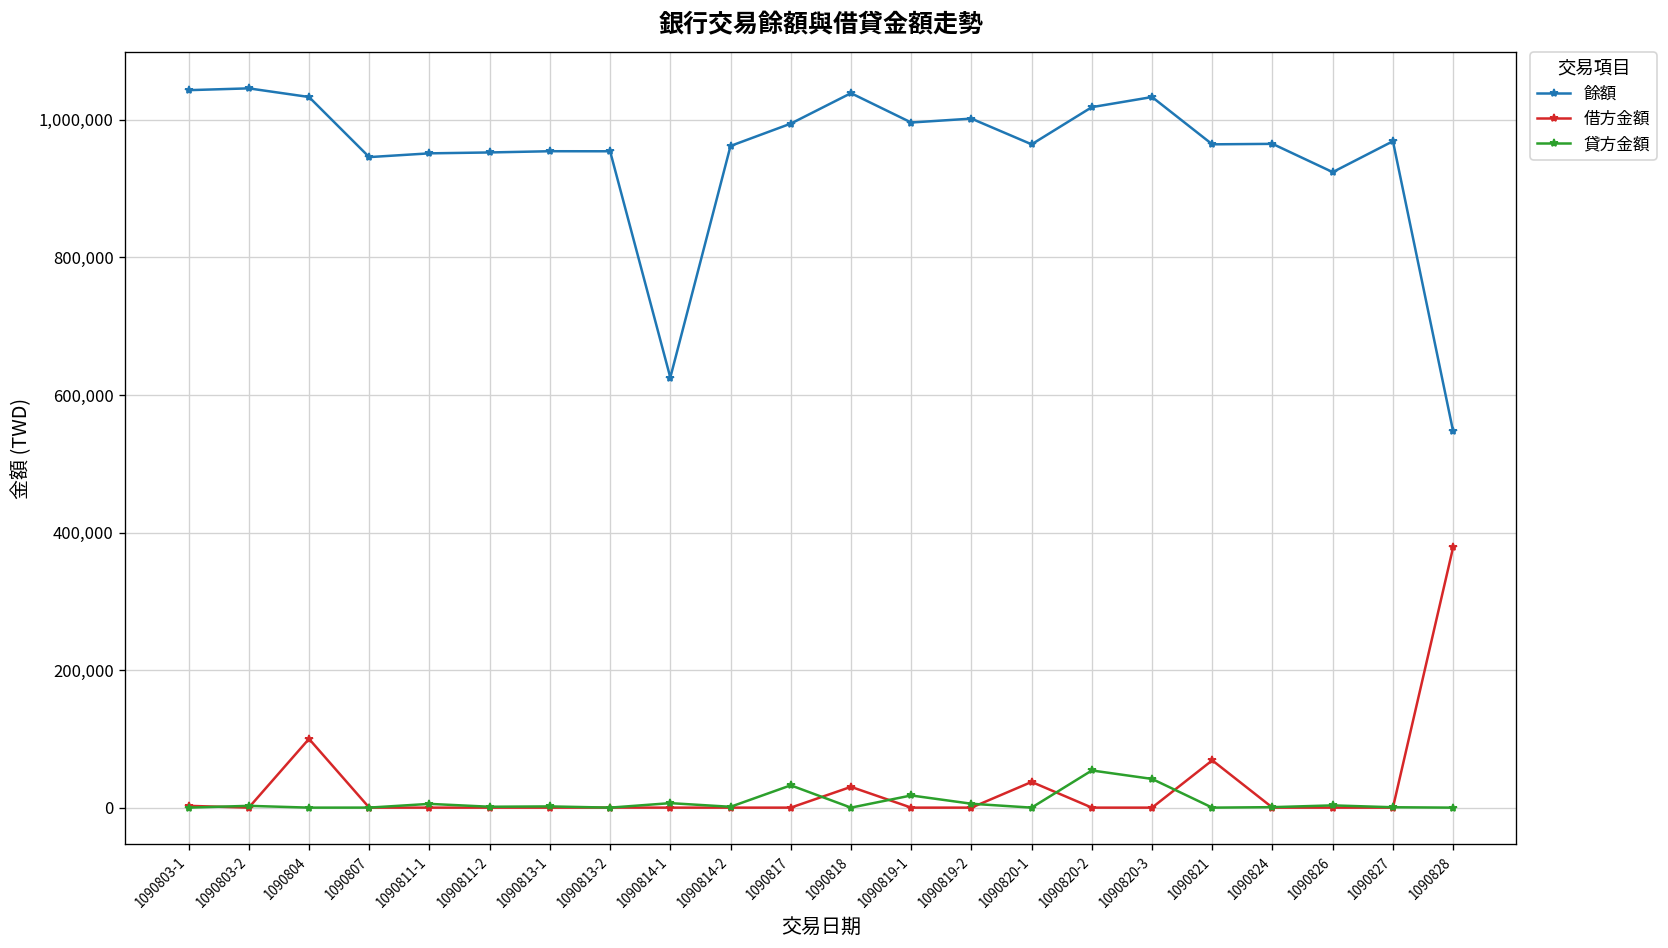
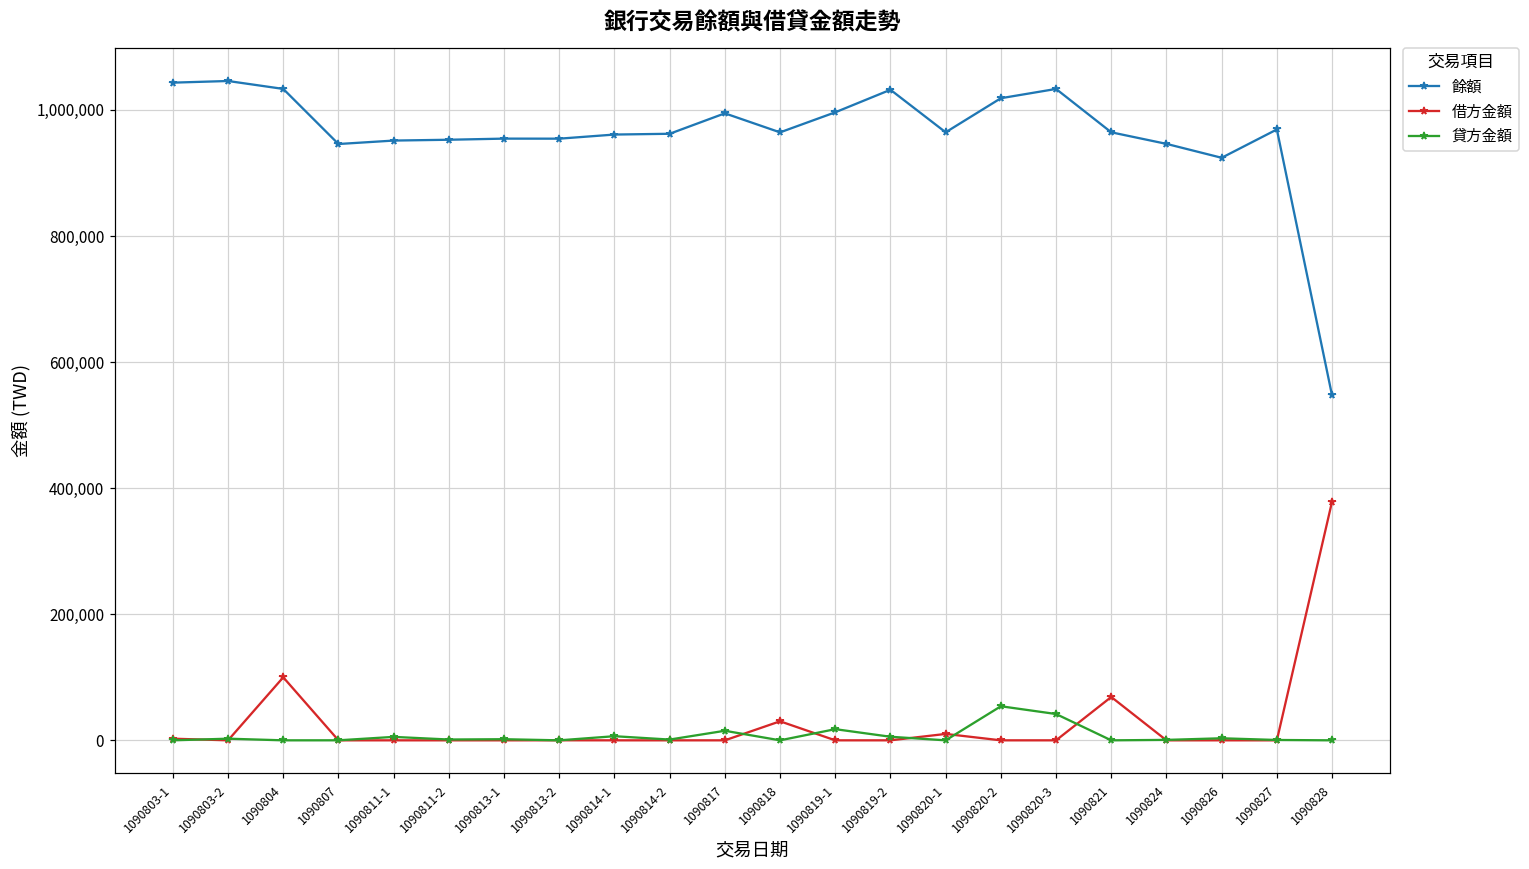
餘額, 1090814-1: 630,000 -> 960,000
貸方金額, 1090817: 30,000 -> 20,000
餘額, 1090818: 1,040,000 -> 960,000
餘額, 1090819-2: 1,000,000 -> 1,030,000
借方金額, 1090820-1: 40,000 -> 10,000
餘額, 1090824: 970,000 -> 950,000
